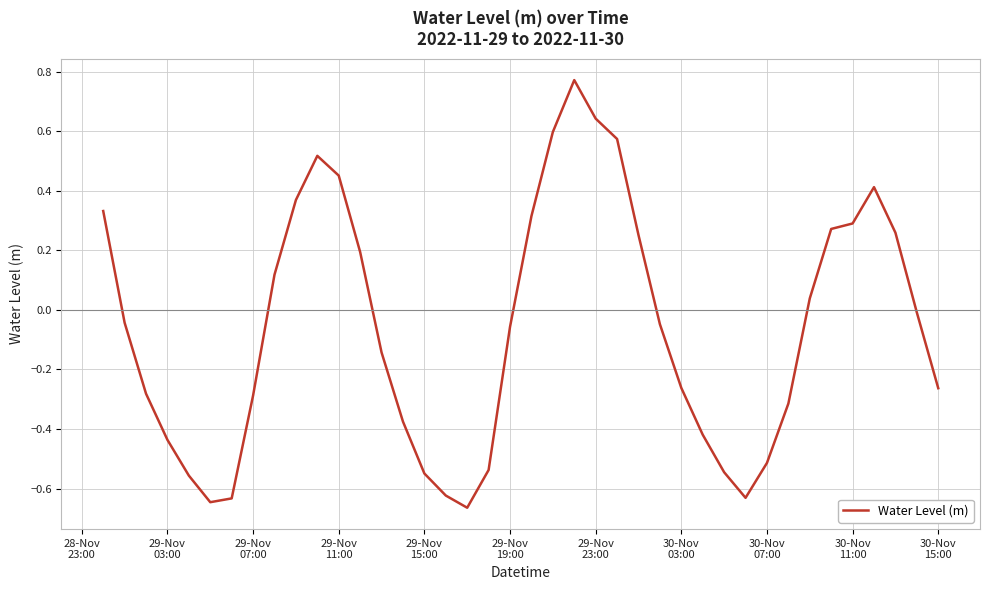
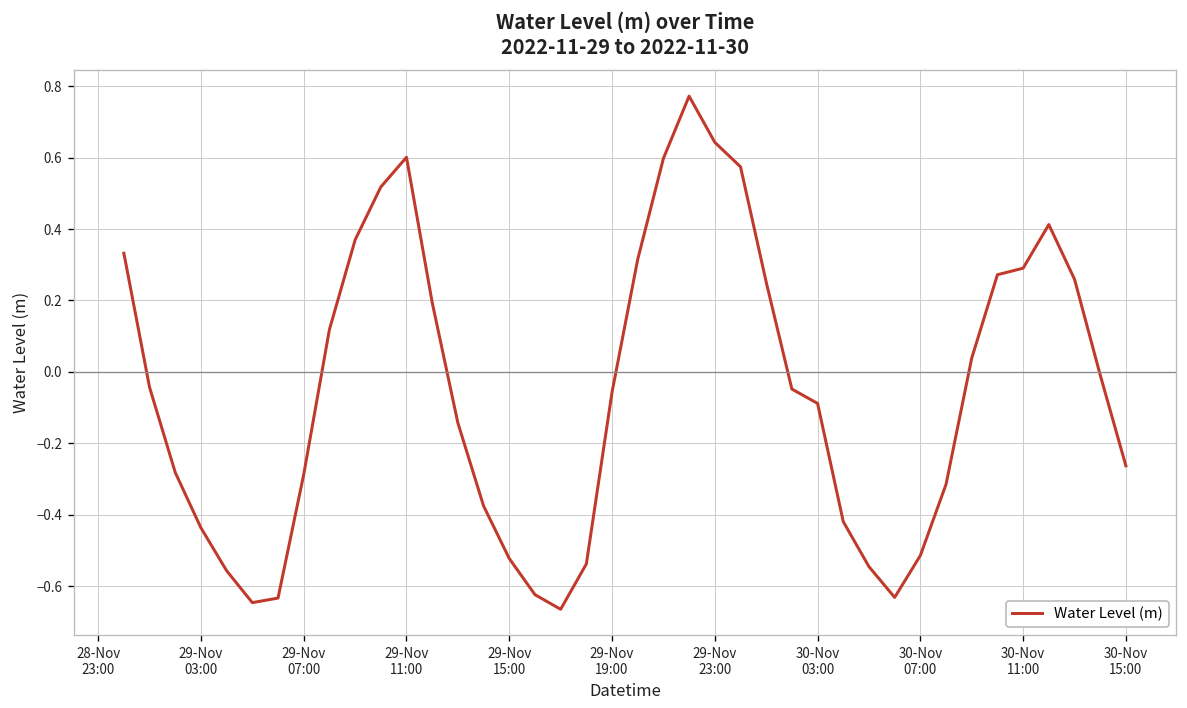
29-Nov 11:00: 0.45 -> 0.60
29-Nov 15:00: -0.55 -> -0.52
30-Nov 03:00: -0.26 -> -0.09
